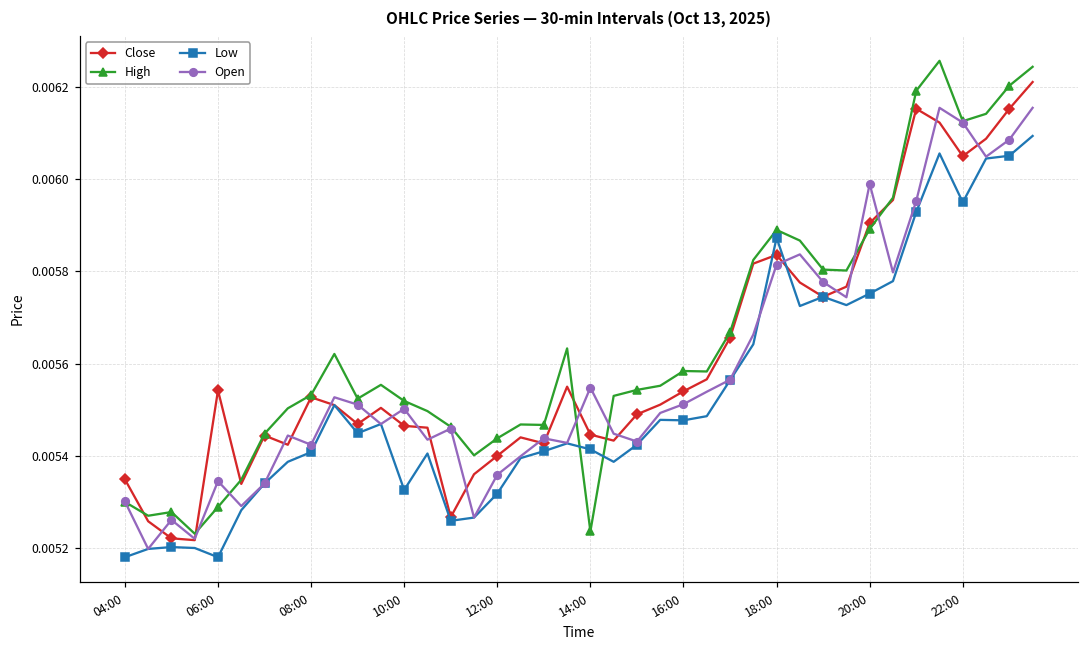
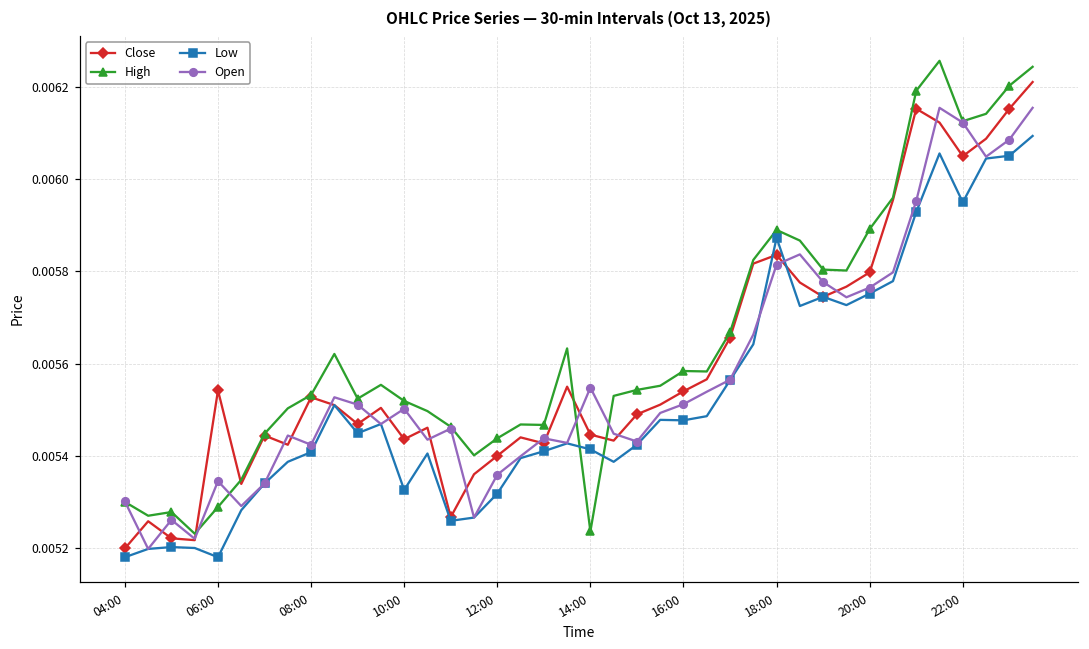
Close, 04:00: 0.00535 -> 0.00520
Close, 10:00: 0.00547 -> 0.00544
Close, 20:00: 0.00591 -> 0.00580
Open, 20:00: 0.00599 -> 0.00577
